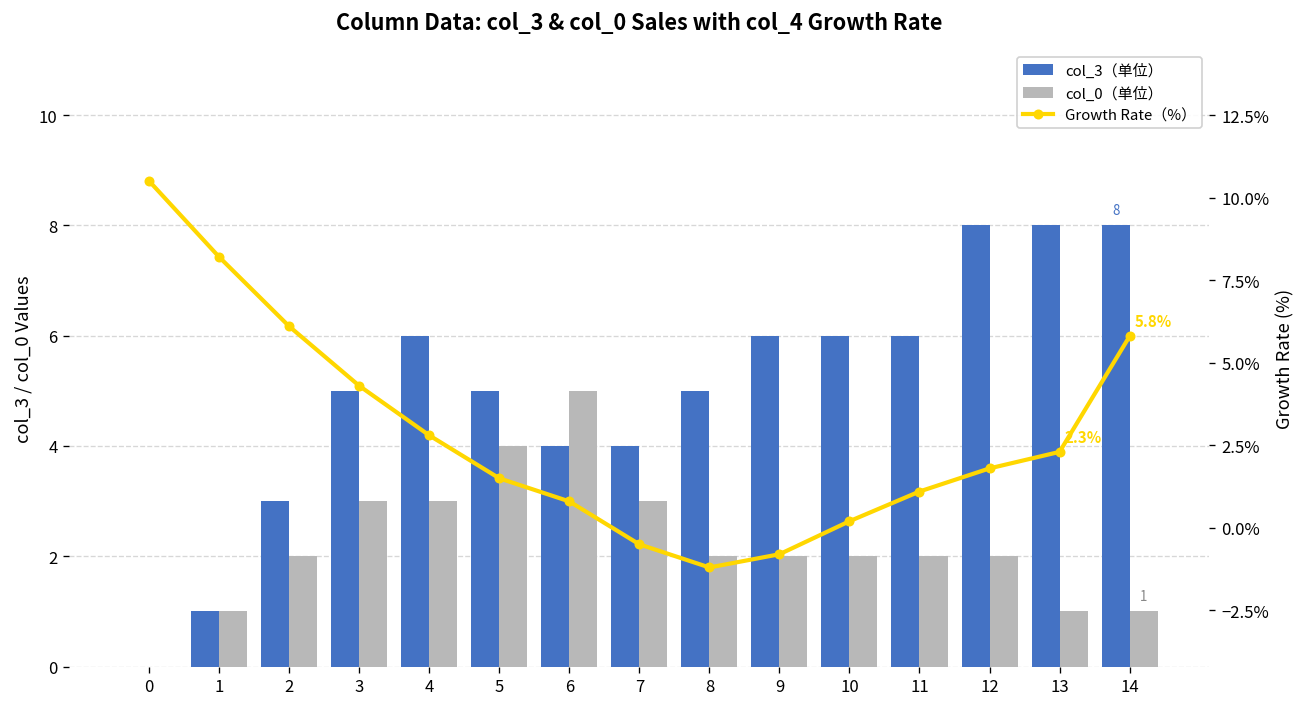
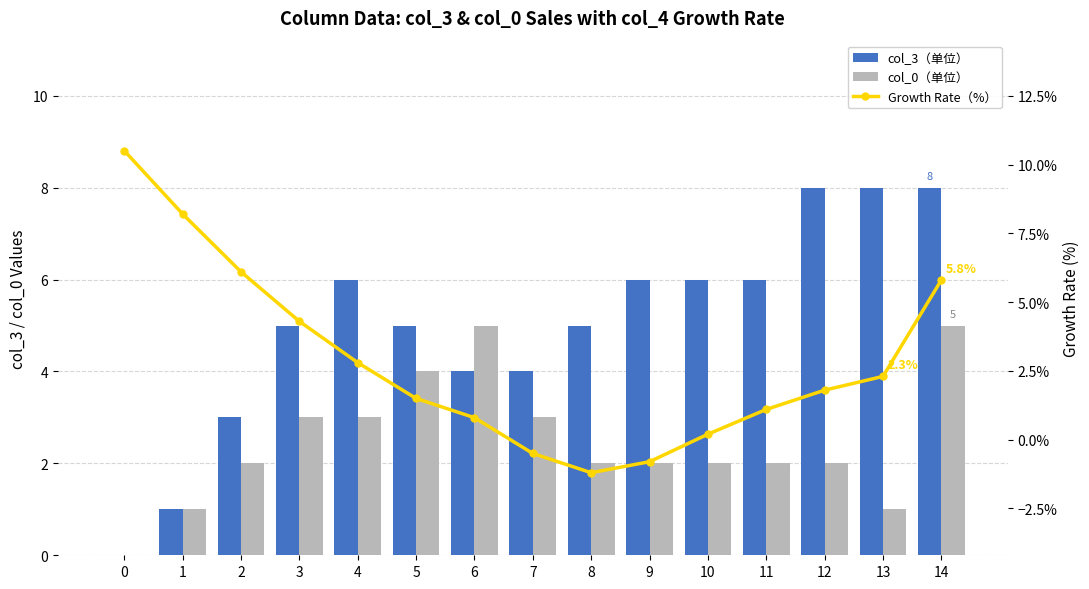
col_0（单位）, 14: 1 -> 5
